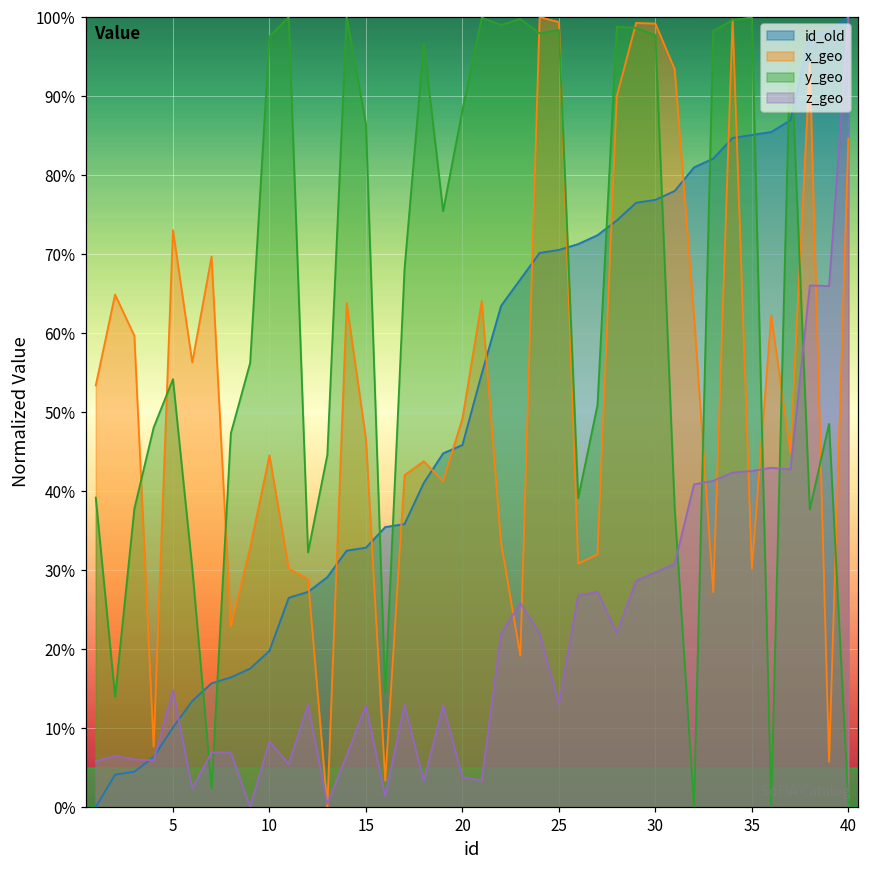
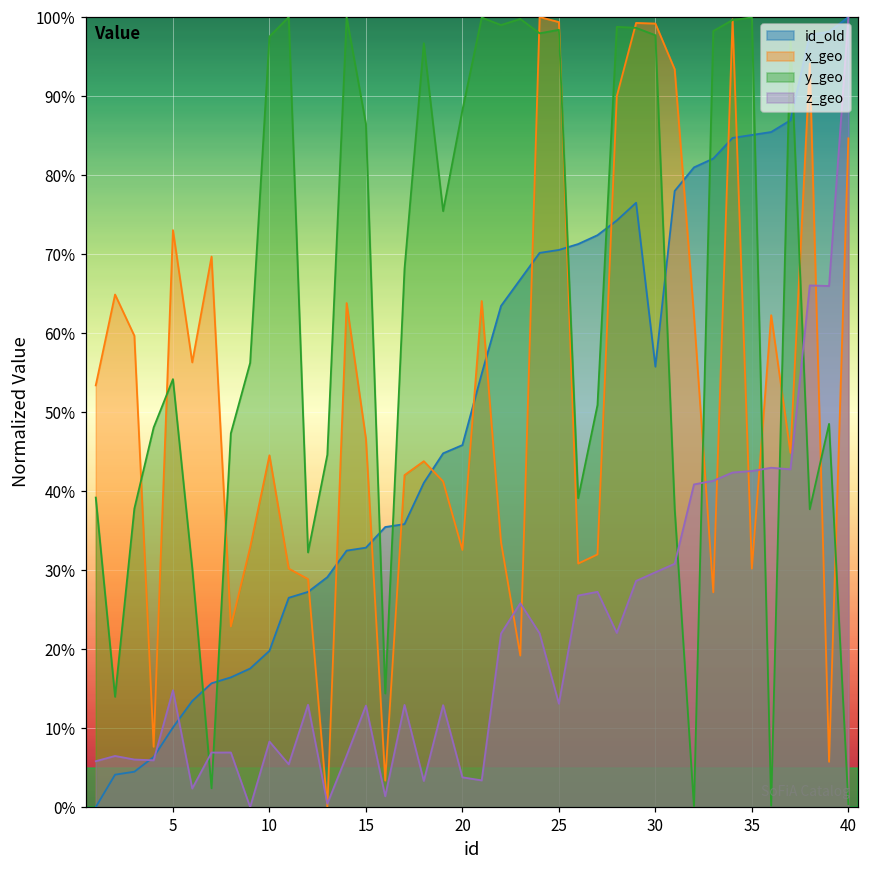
x_geo, 20: 49% -> 33%
id_old, 30: 77% -> 56%
